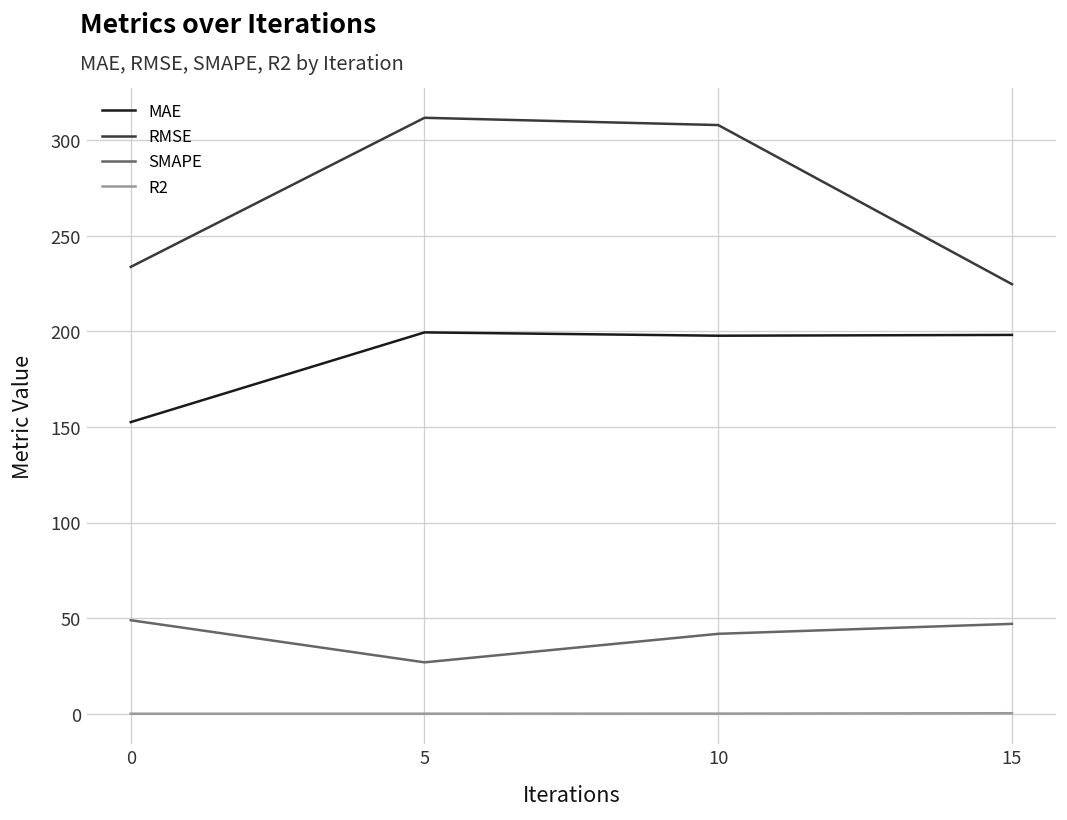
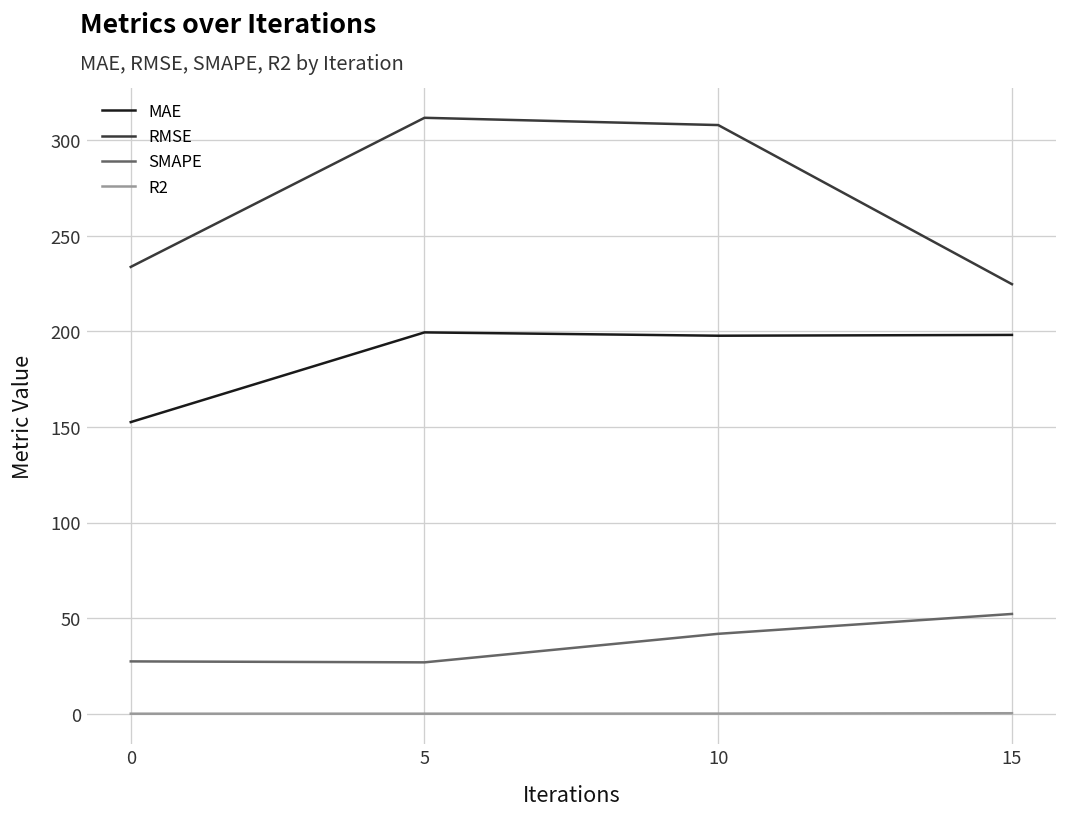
SMAPE, 0: 49 -> 27
SMAPE, 15: 47 -> 52
